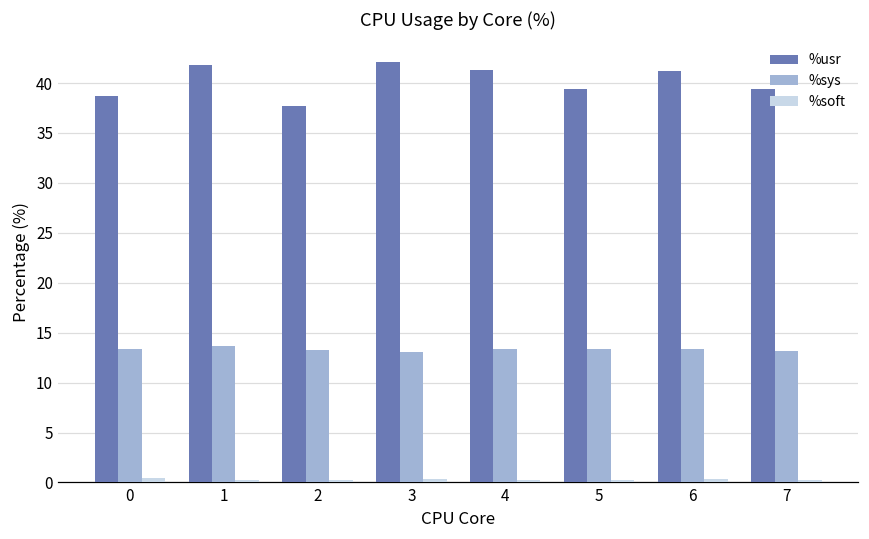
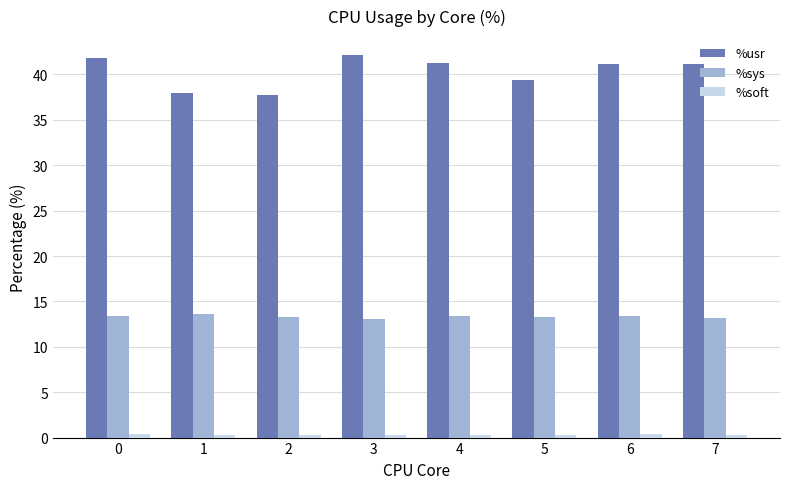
%usr, 0: 39 -> 42
%usr, 1: 42 -> 38
%usr, 7: 39 -> 41
